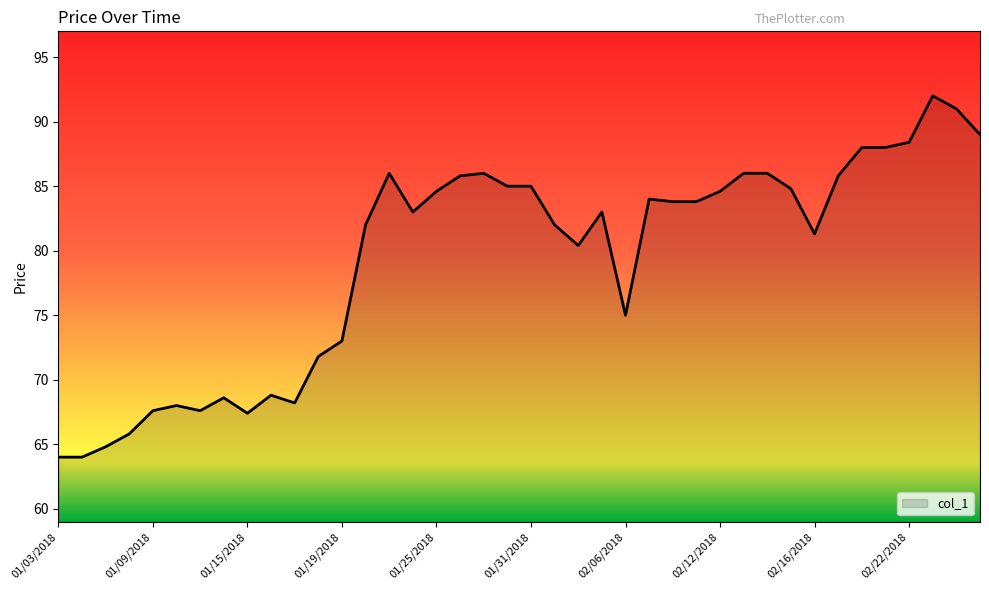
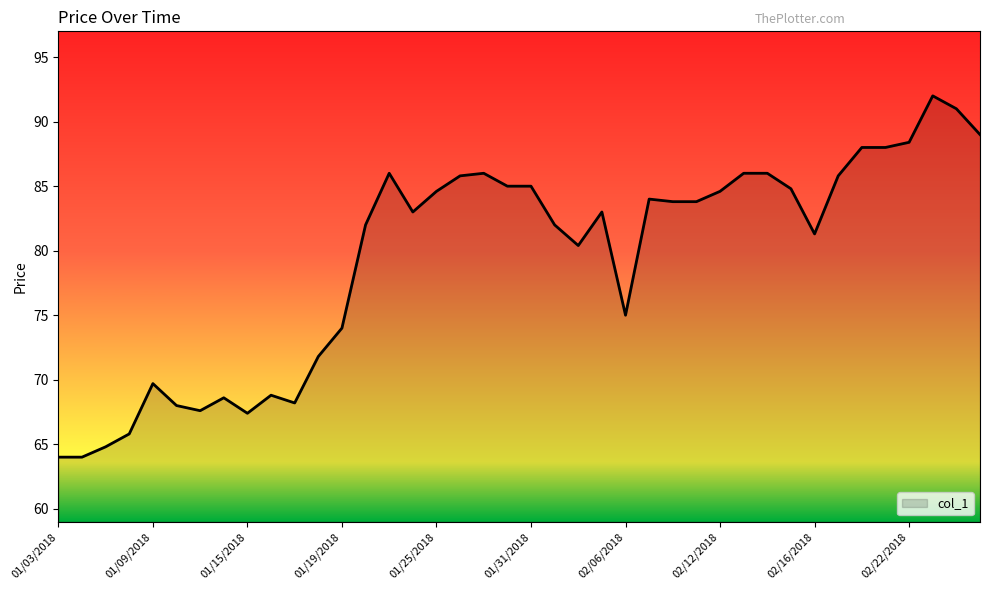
01/09/2018: 67.6 -> 69.7
01/19/2018: 73 -> 74
